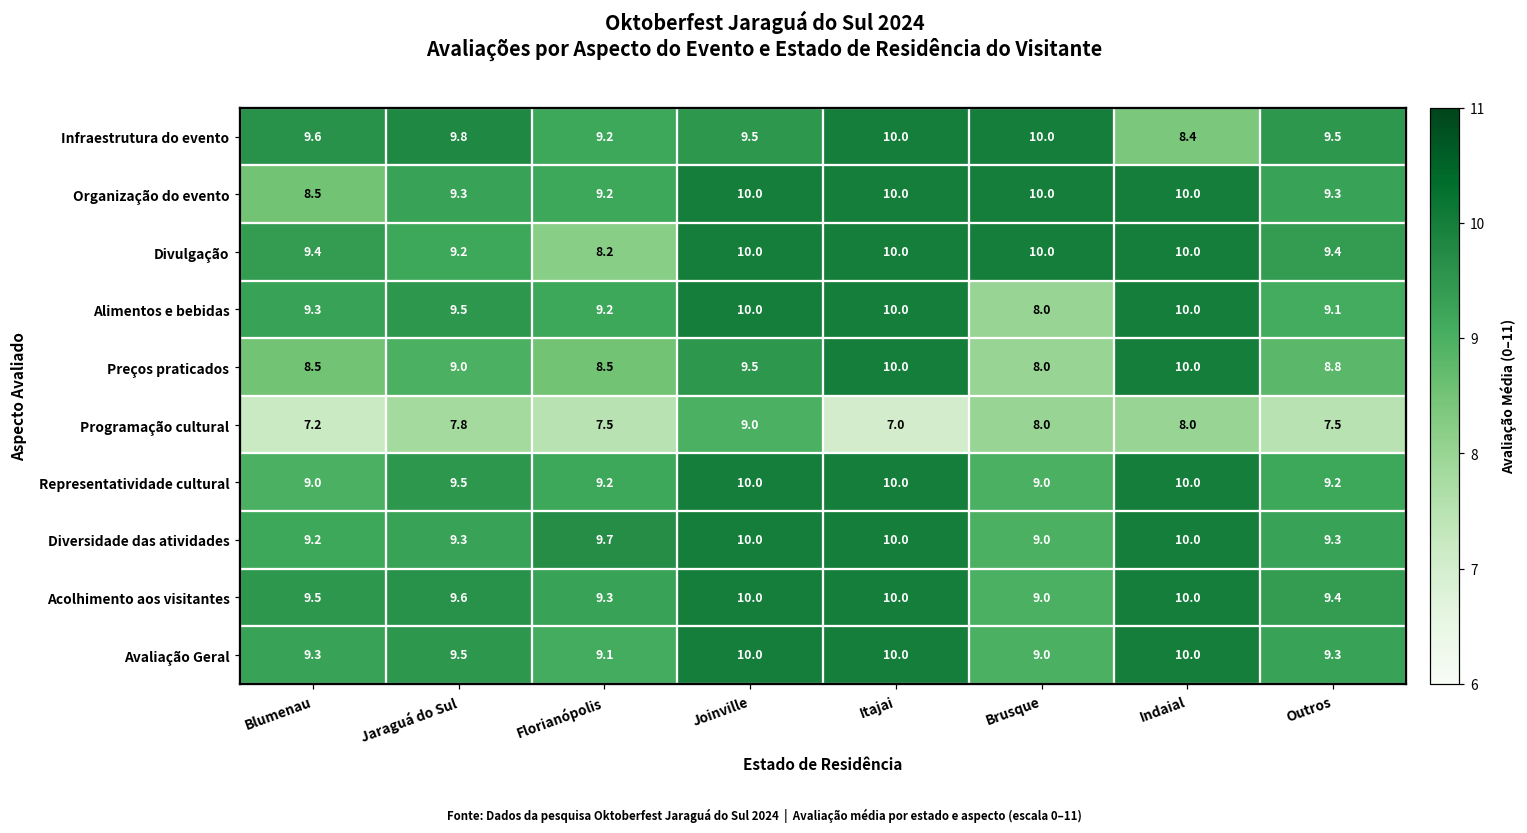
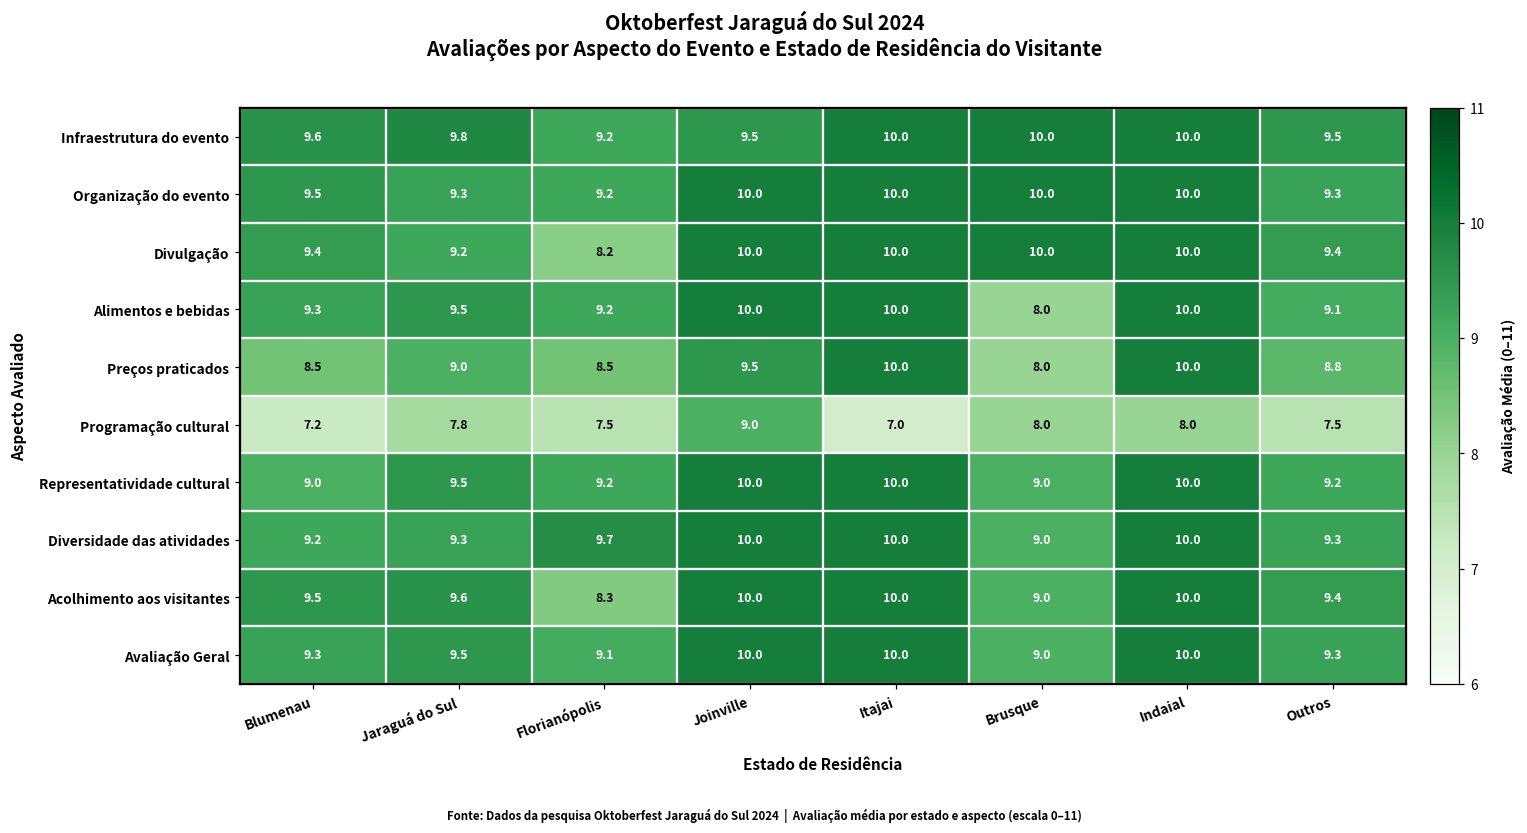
Infraestrutura do evento, Indaial: 8.4 -> 10.0
Organização do evento, Blumenau: 8.5 -> 9.5
Acolhimento aos visitantes, Florianópolis: 9.3 -> 8.3
